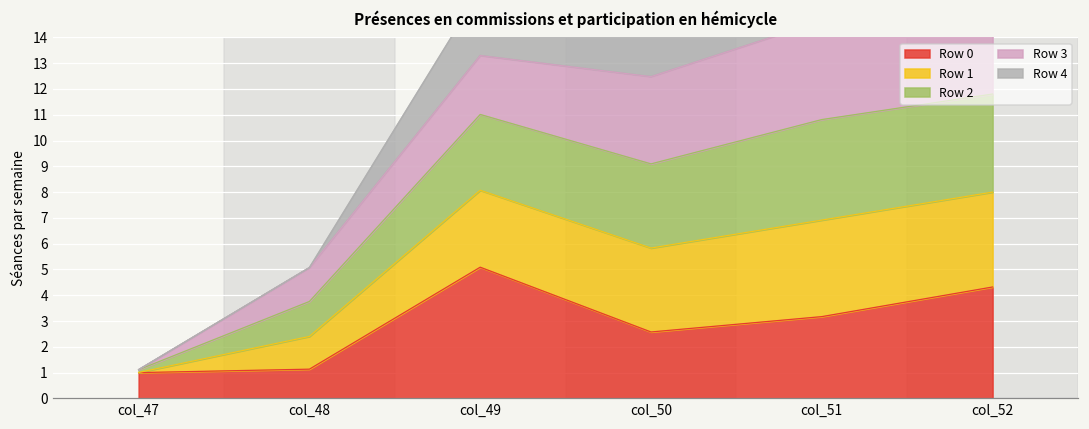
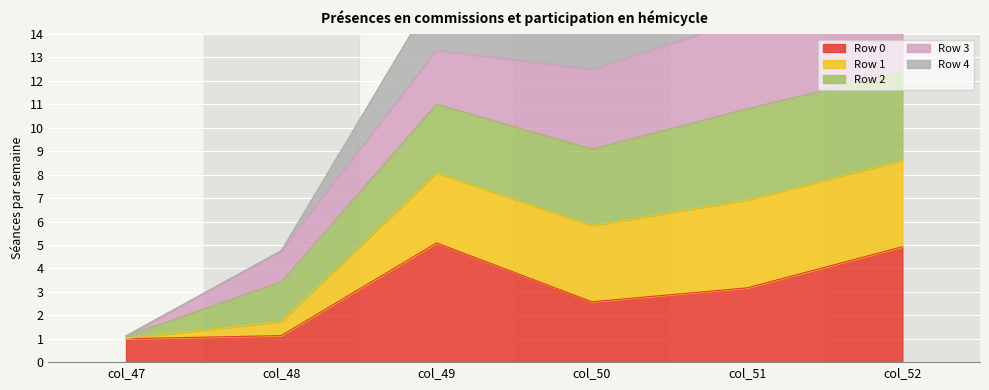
Row 1, col_48: 1.3 -> 0.6
Row 2, col_48: 1.4 -> 1.7
Row 0, col_52: 4.3 -> 4.9
